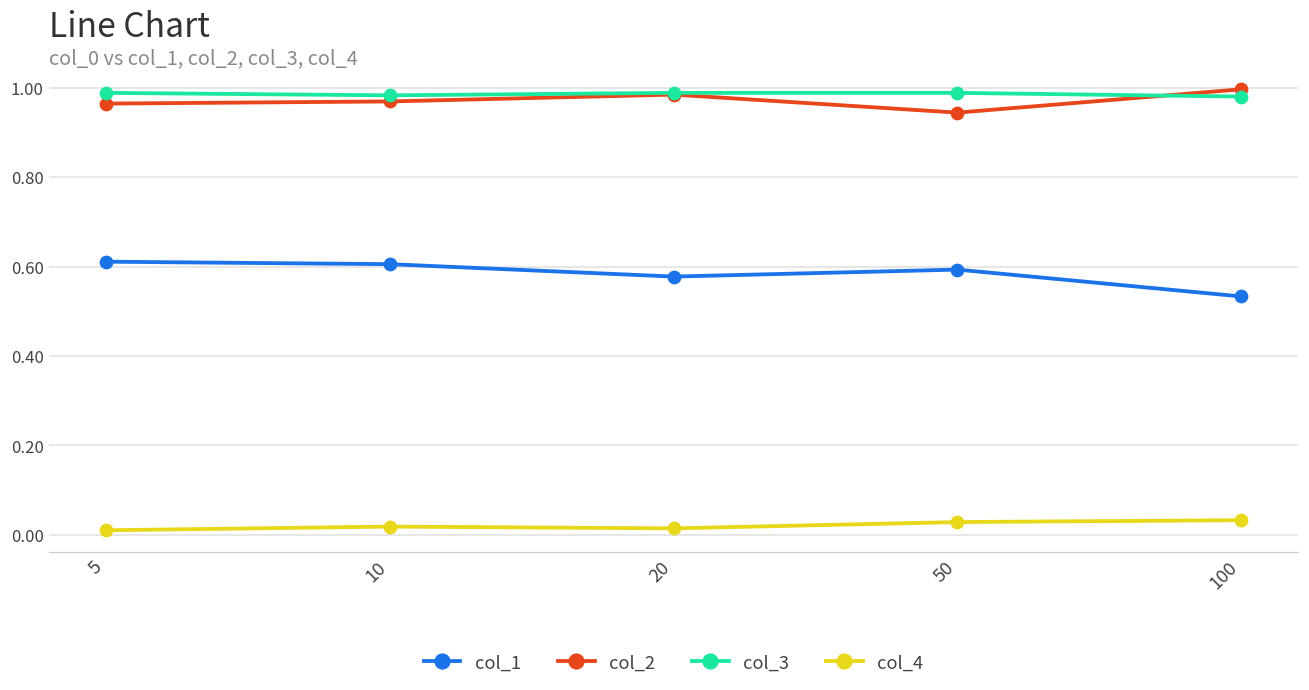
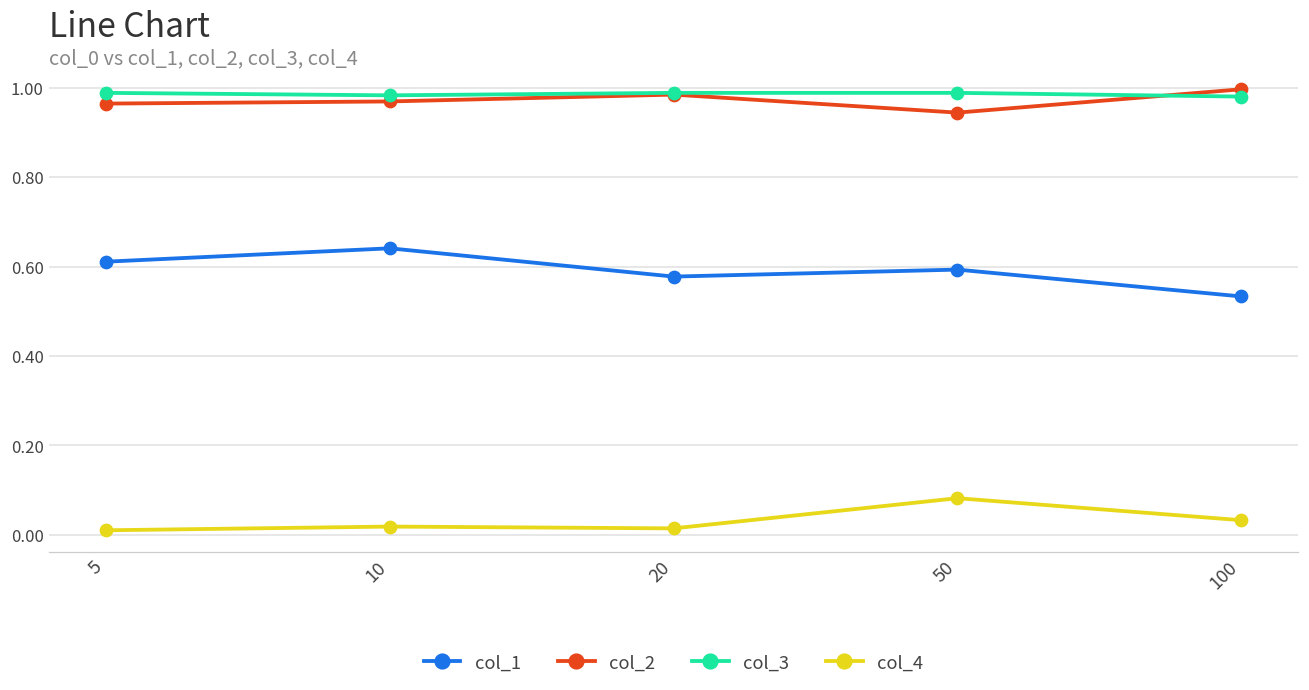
col_1, 10: 0.61 -> 0.64
col_4, 50: 0.03 -> 0.08
